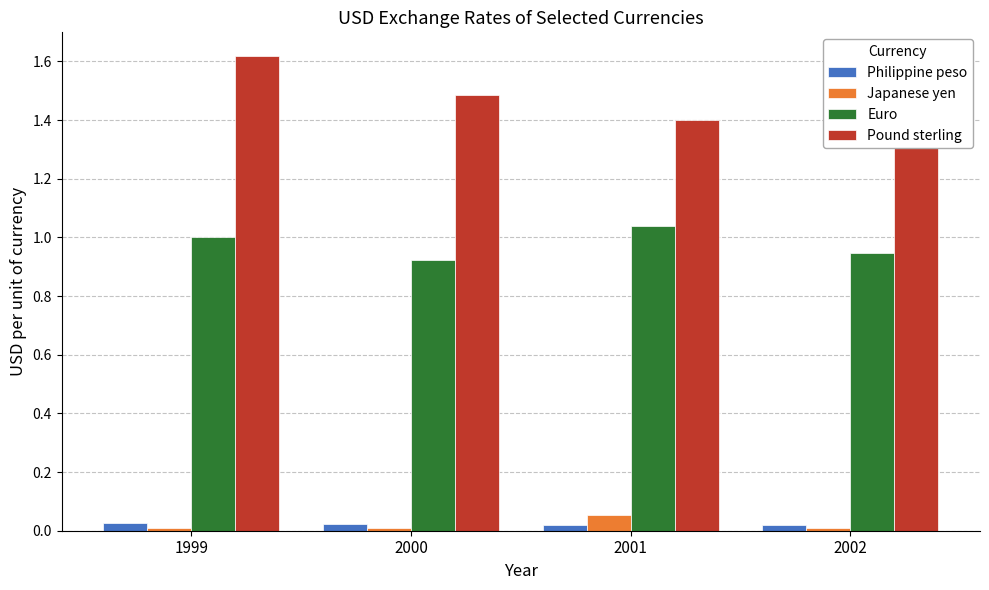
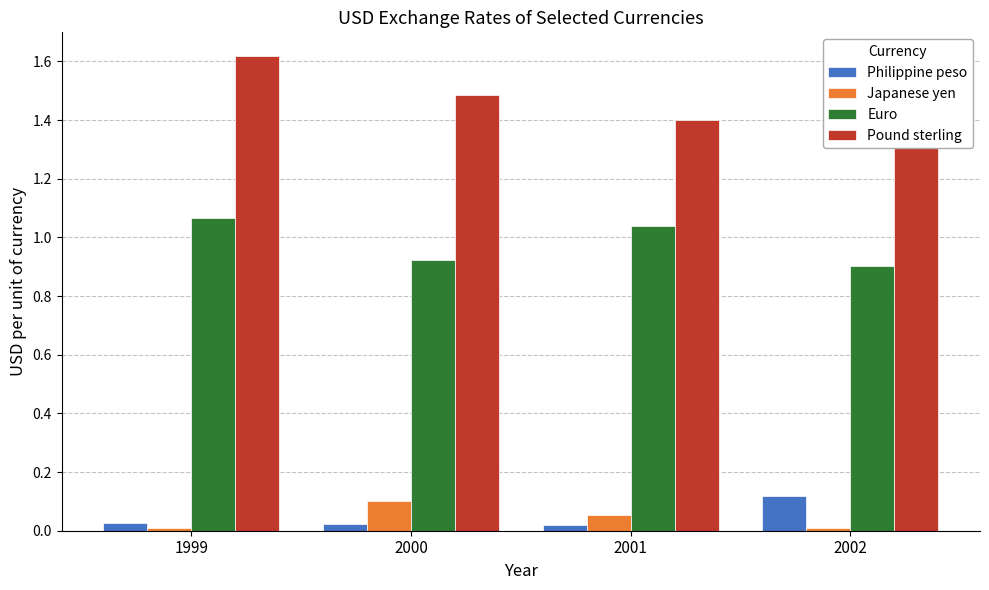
Euro, 1999: 1.00 -> 1.07
Japanese yen, 2000: 0.01 -> 0.10
Philippine peso, 2002: 0.02 -> 0.12
Euro, 2002: 0.95 -> 0.90
